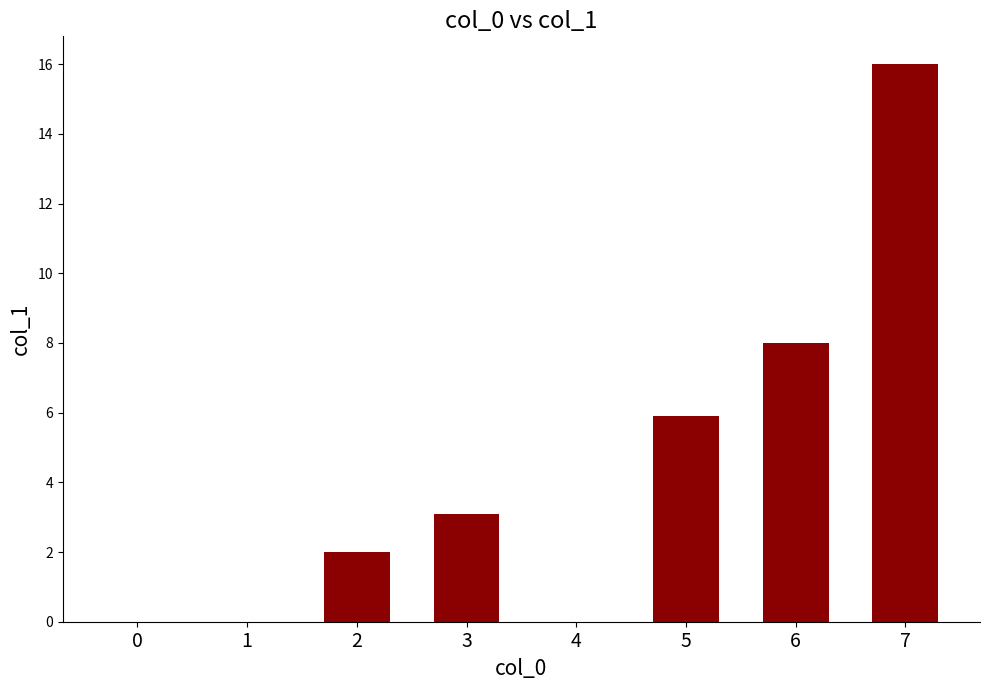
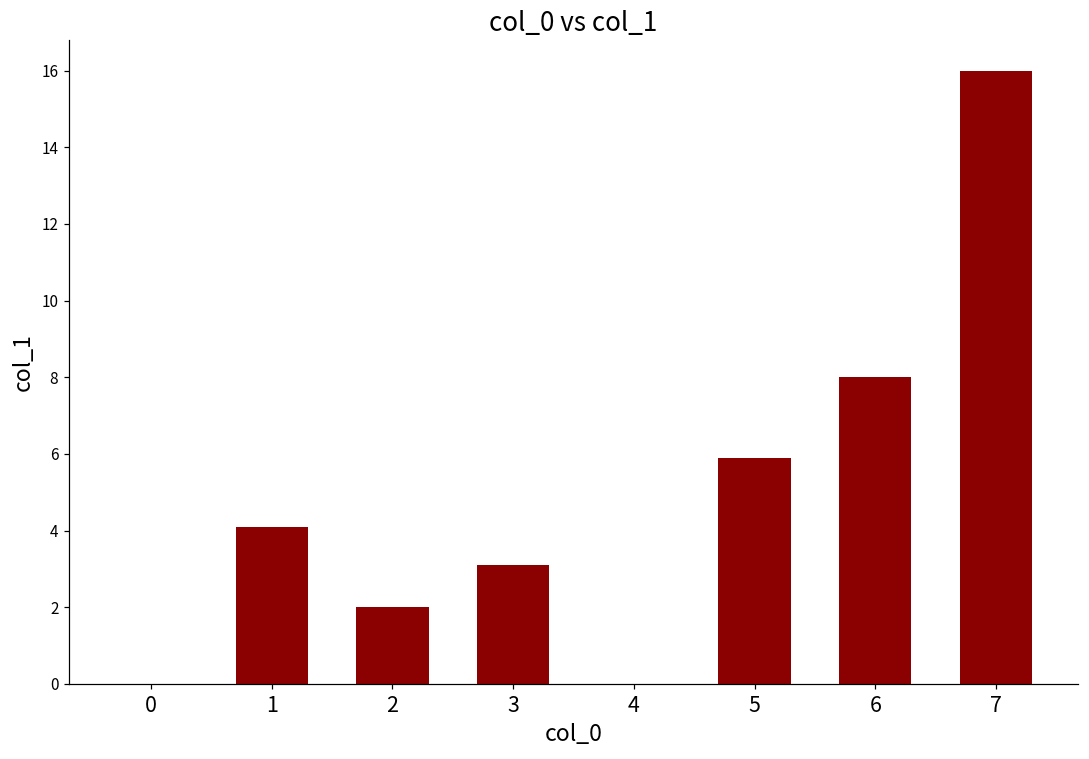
1: 0.0 -> 4.1
